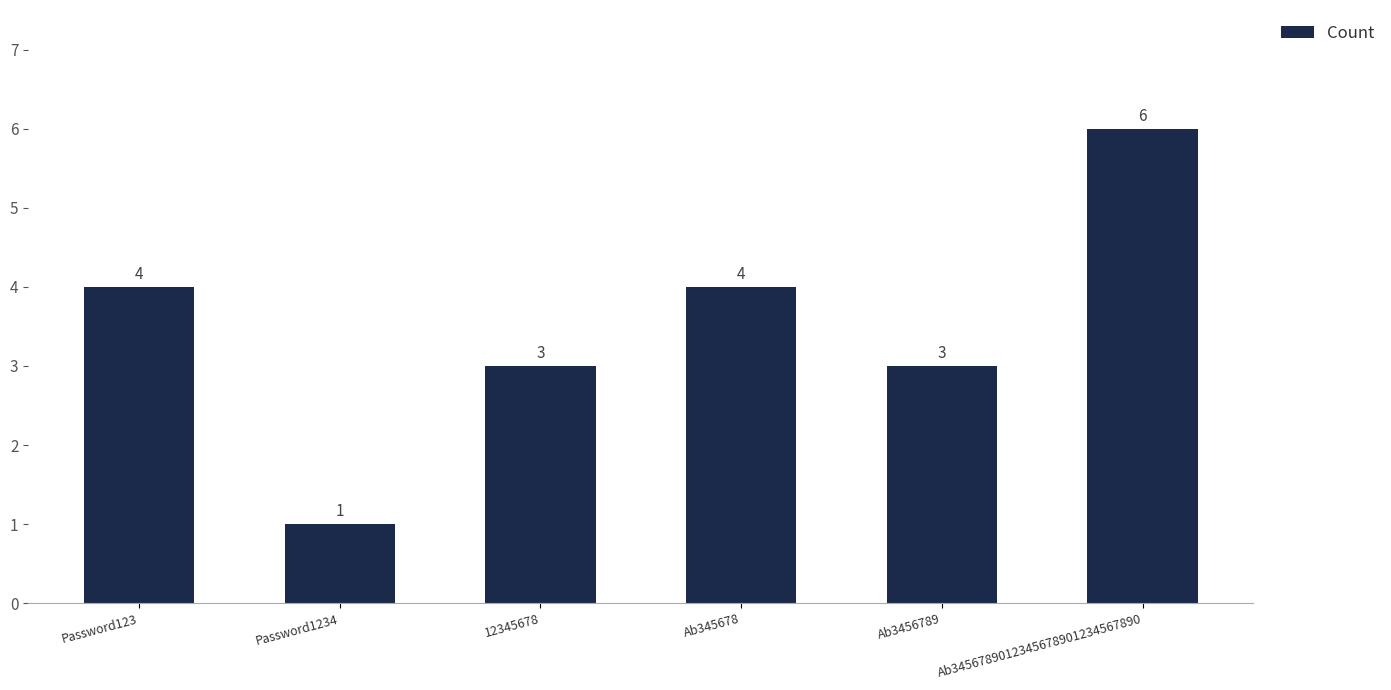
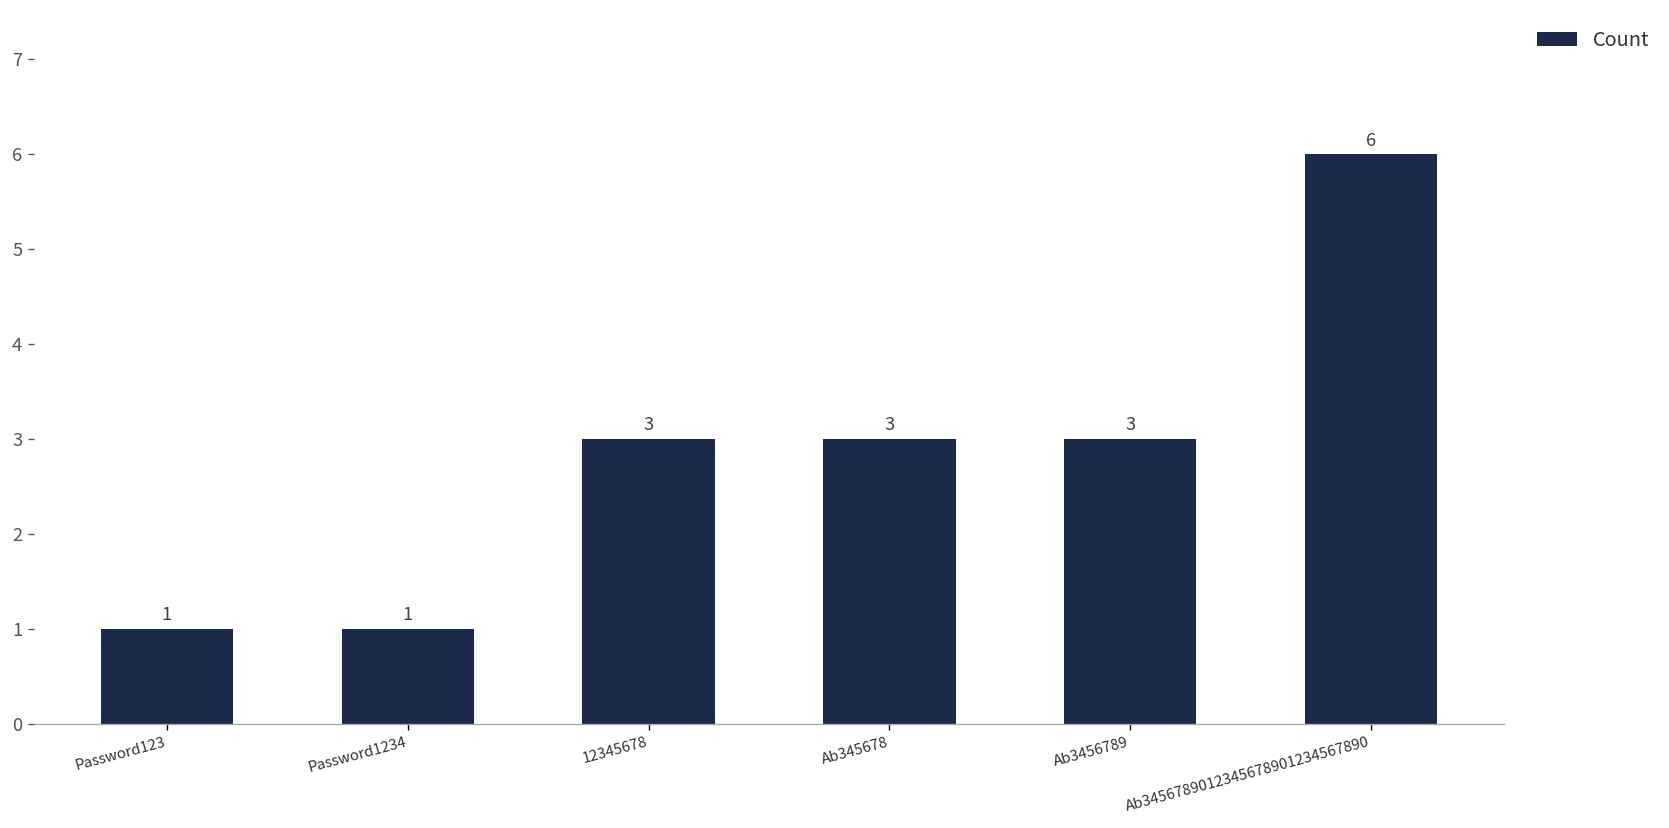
Password123: 4 -> 1
Ab345678: 4 -> 3
